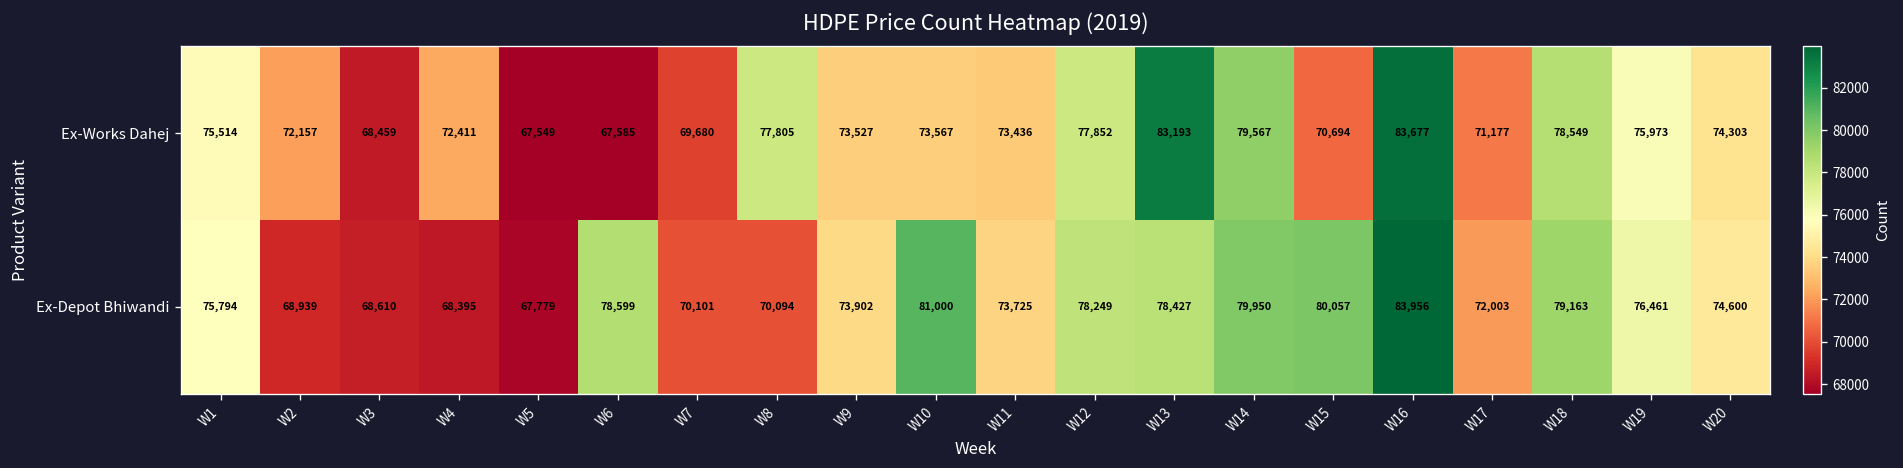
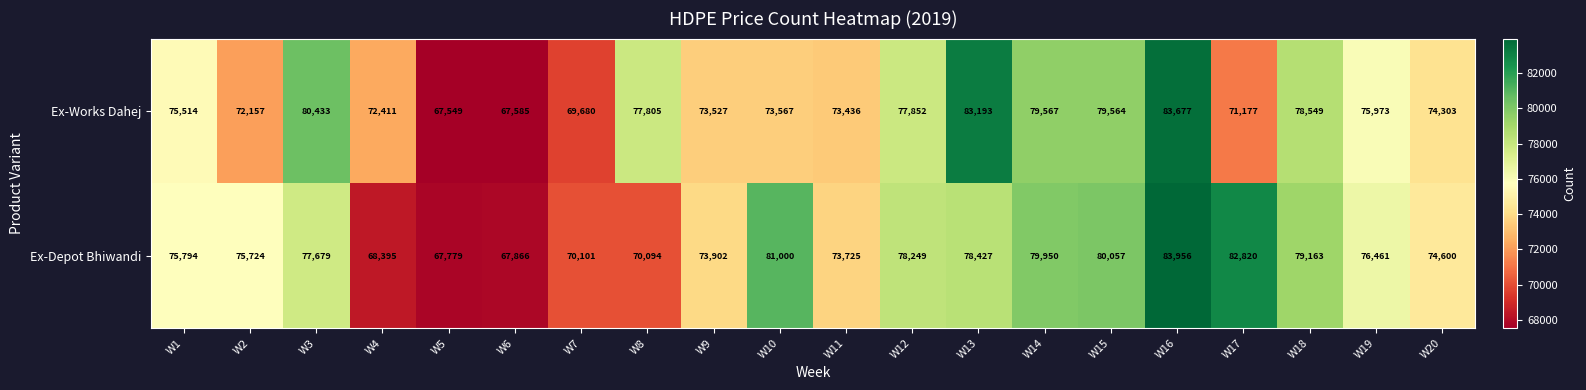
Ex-Works Dahej, W3: 68,459 -> 80,433
Ex-Works Dahej, W15: 70,694 -> 79,564
Ex-Depot Bhiwandi, W2: 68,939 -> 75,724
Ex-Depot Bhiwandi, W3: 68,610 -> 77,679
Ex-Depot Bhiwandi, W6: 78,599 -> 67,866
Ex-Depot Bhiwandi, W17: 72,003 -> 82,820
